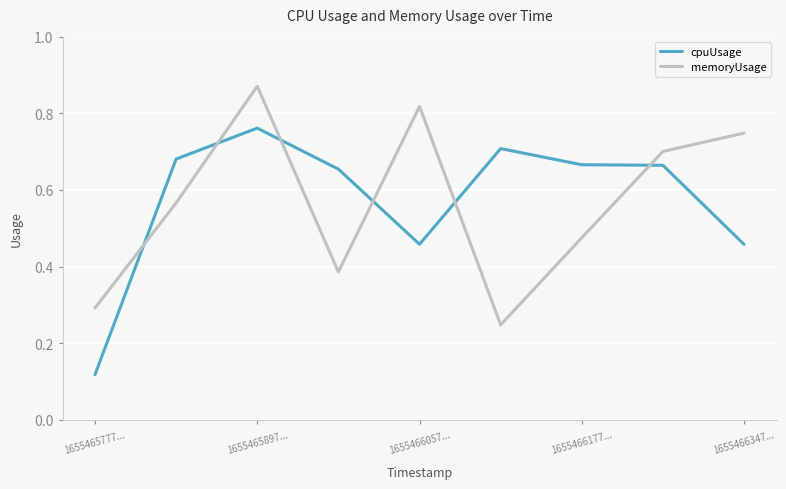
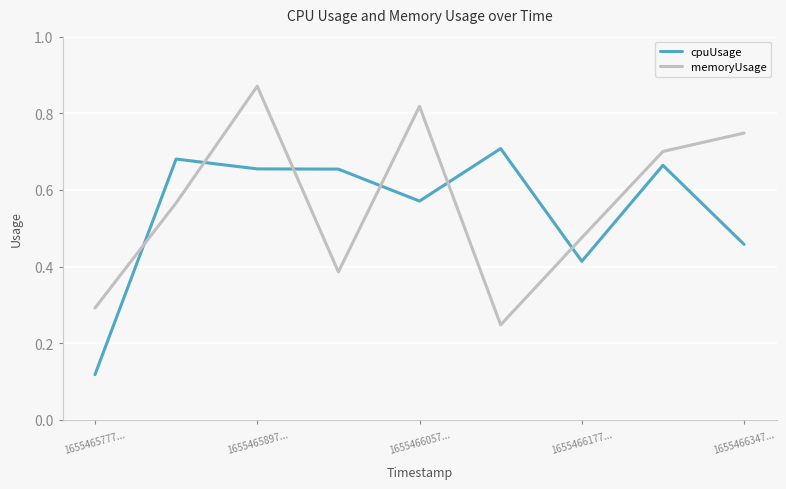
cpuUsage, 1655465897...: 0.76 -> 0.65
cpuUsage, 1655466057...: 0.46 -> 0.57
cpuUsage, 1655466177...: 0.67 -> 0.41
